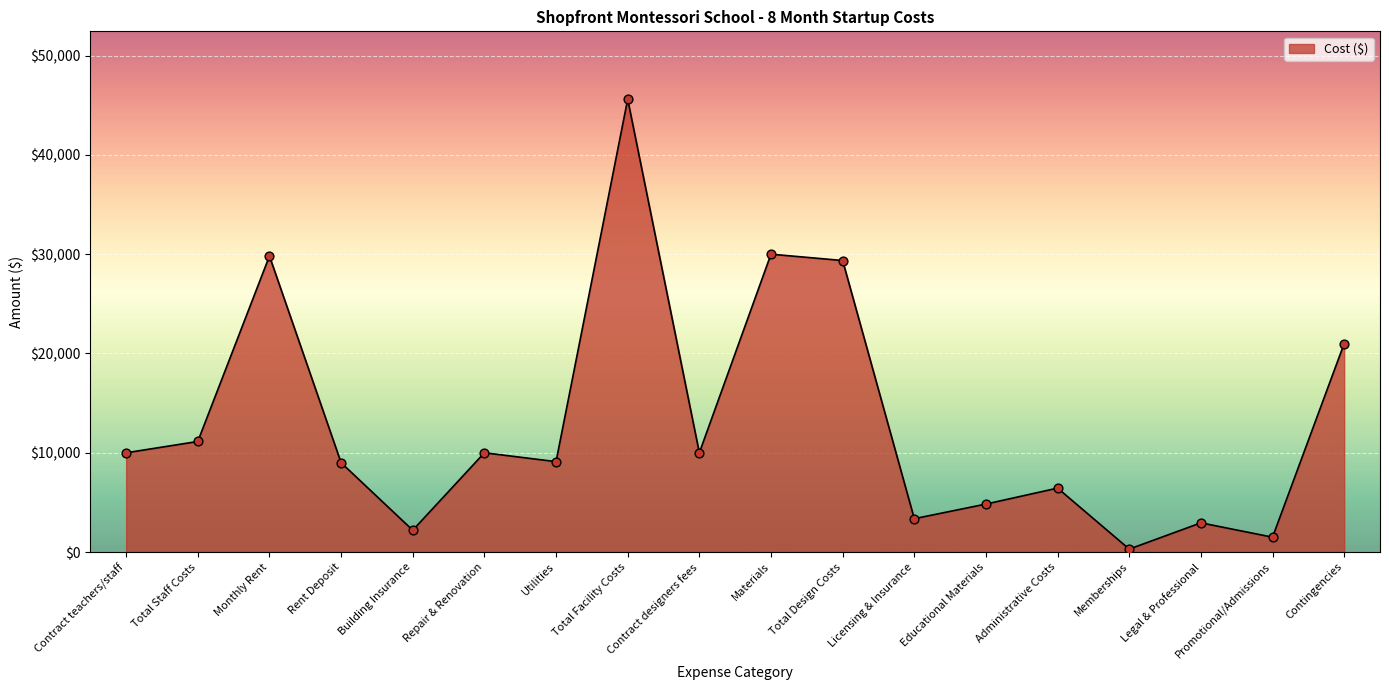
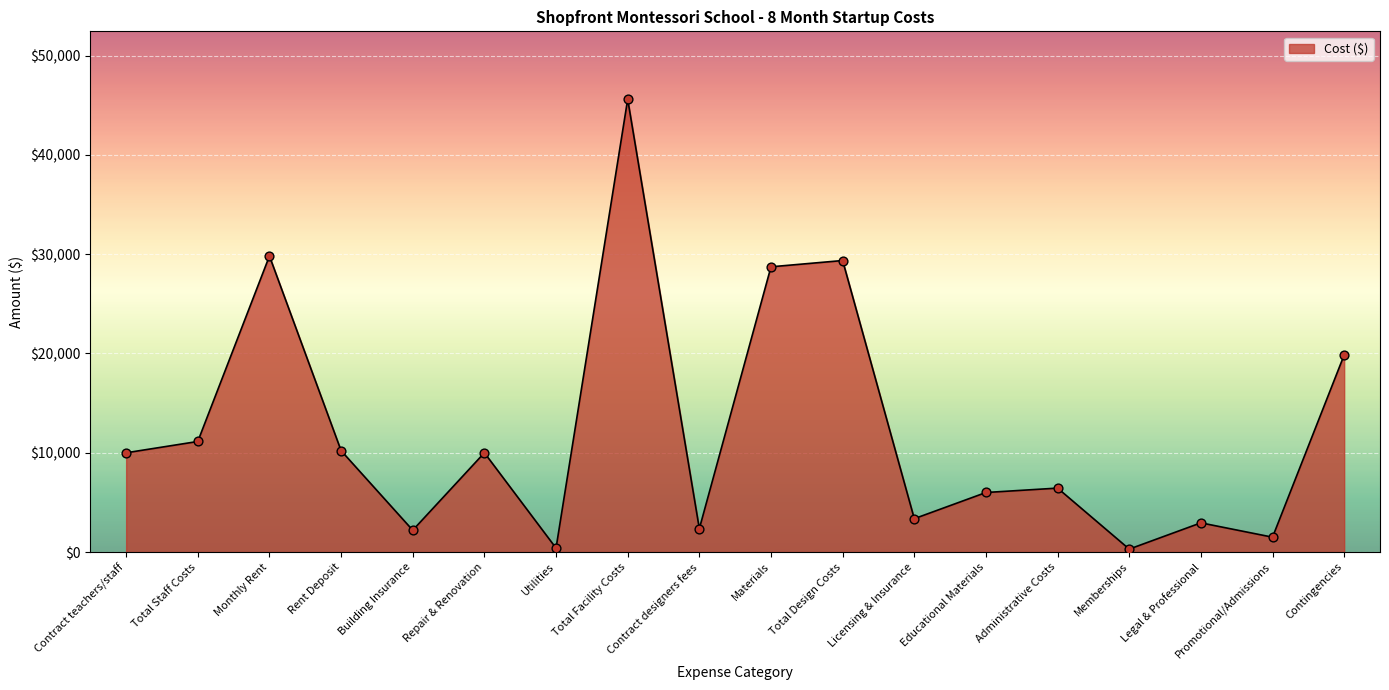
Rent Deposit: $9,000 -> $10,000
Utilities: $9,000 -> $0
Contract designers fees: $10,000 -> $2,000
Materials: $30,000 -> $29,000
Educational Materials: $5,000 -> $6,000
Contingencies: $21,000 -> $20,000
